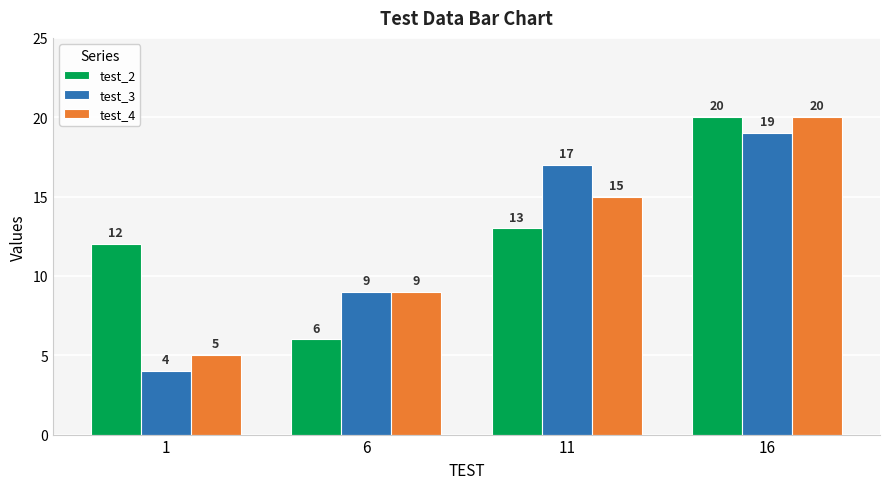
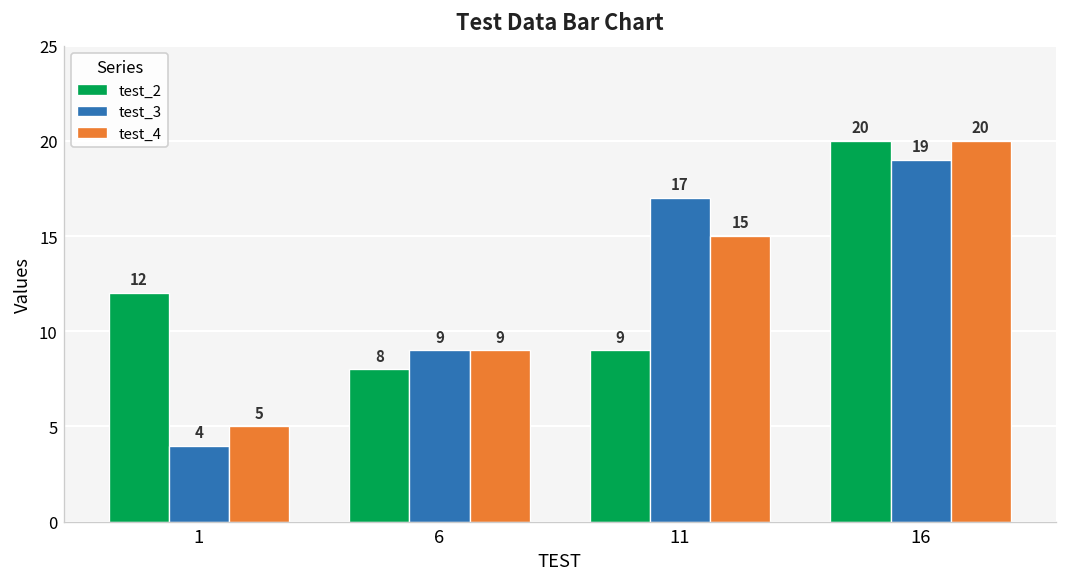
test_2, 6: 6 -> 8
test_2, 11: 13 -> 9
